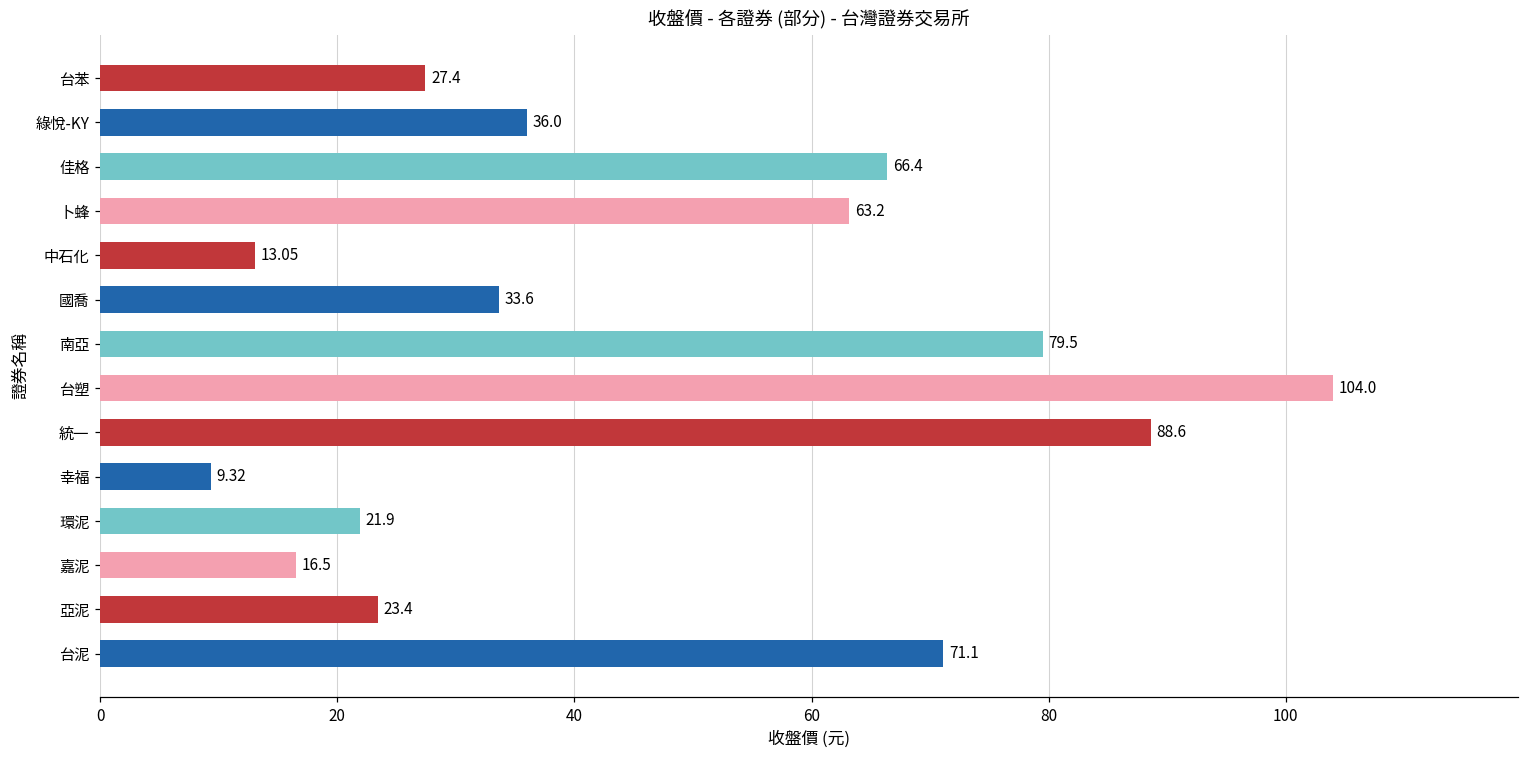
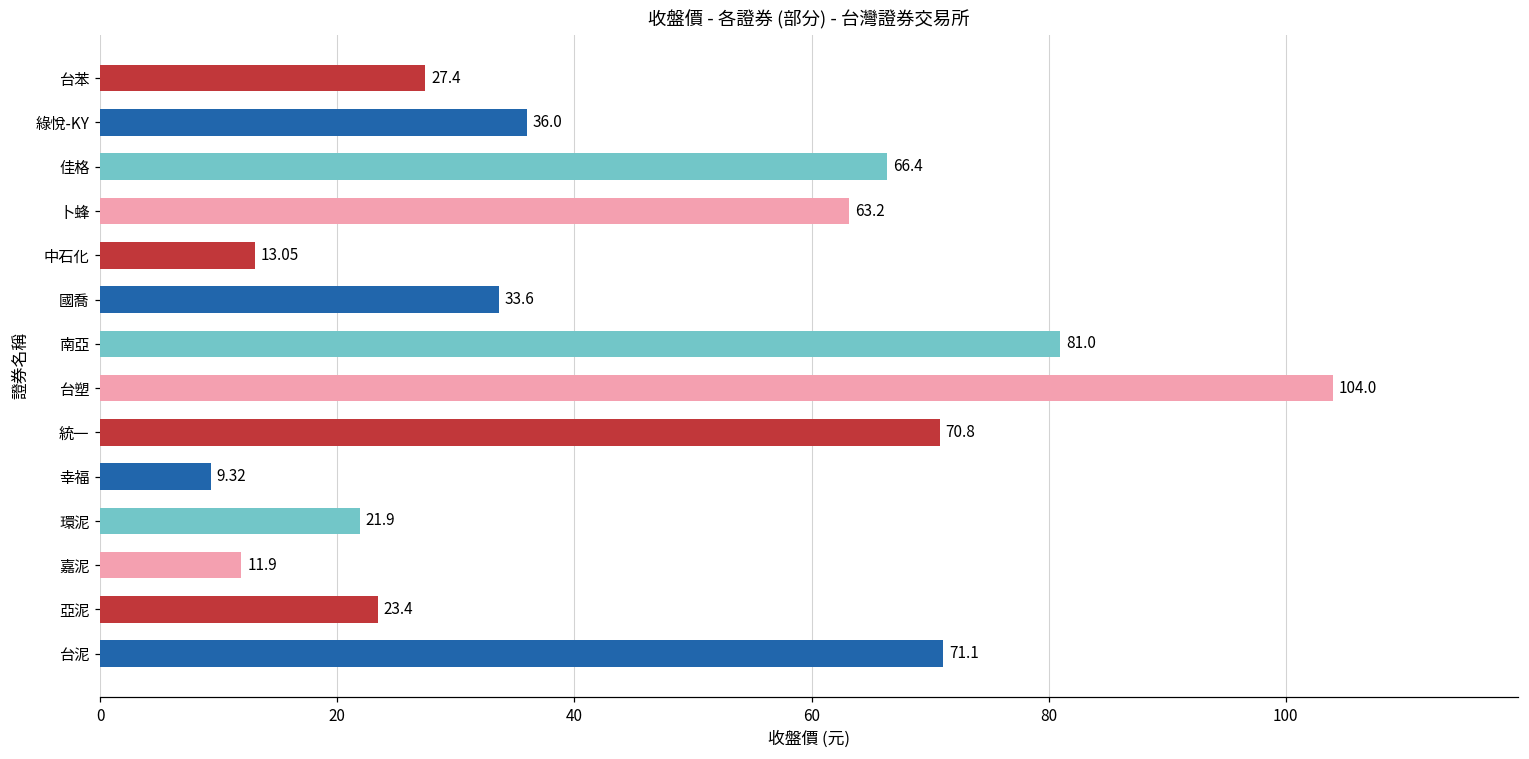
南亞: 79.5 -> 81.0
統一: 88.6 -> 70.8
嘉泥: 16.5 -> 11.9
